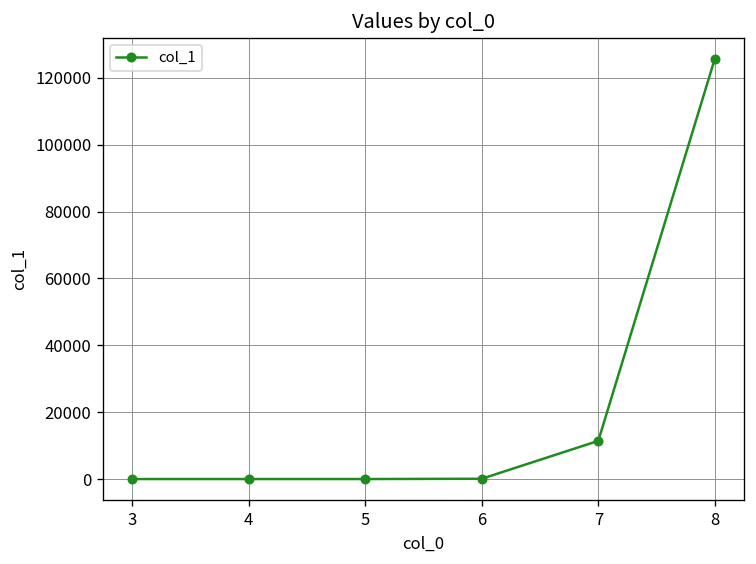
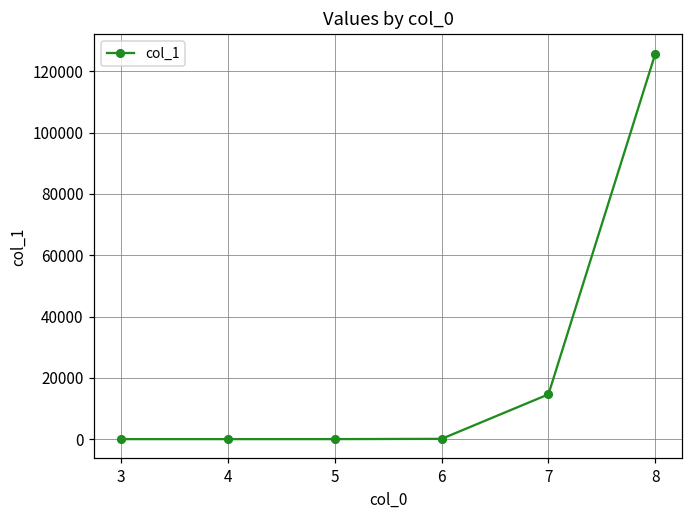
7: 11000 -> 15000
